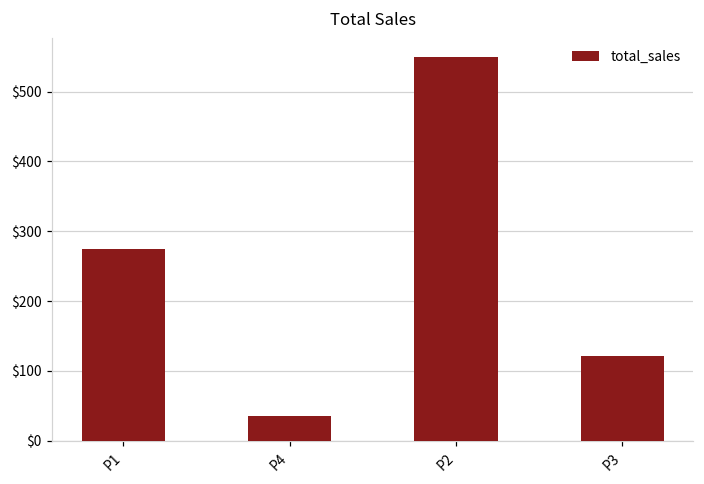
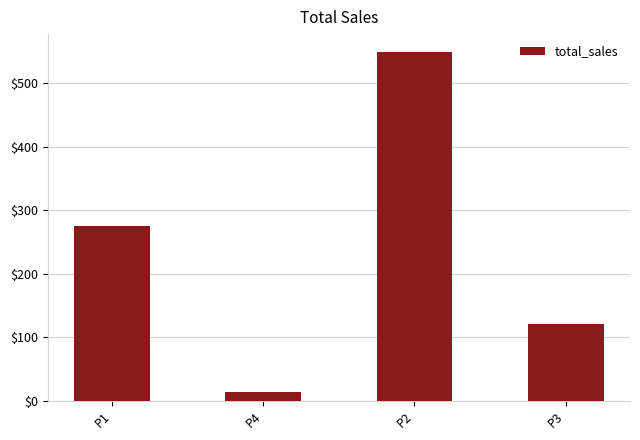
P4: $40 -> $10
